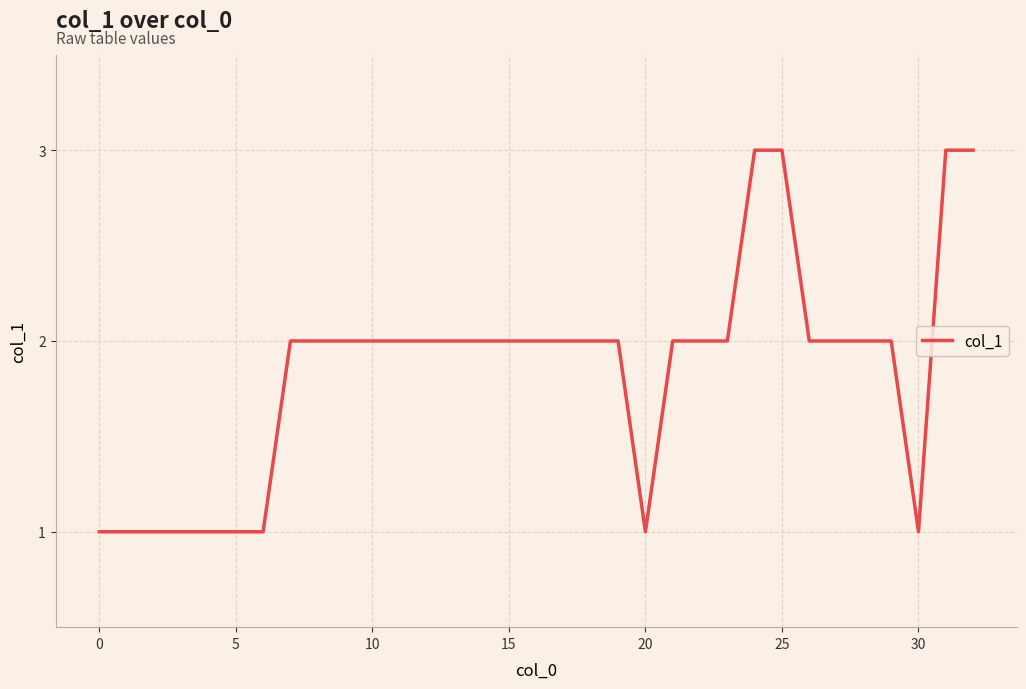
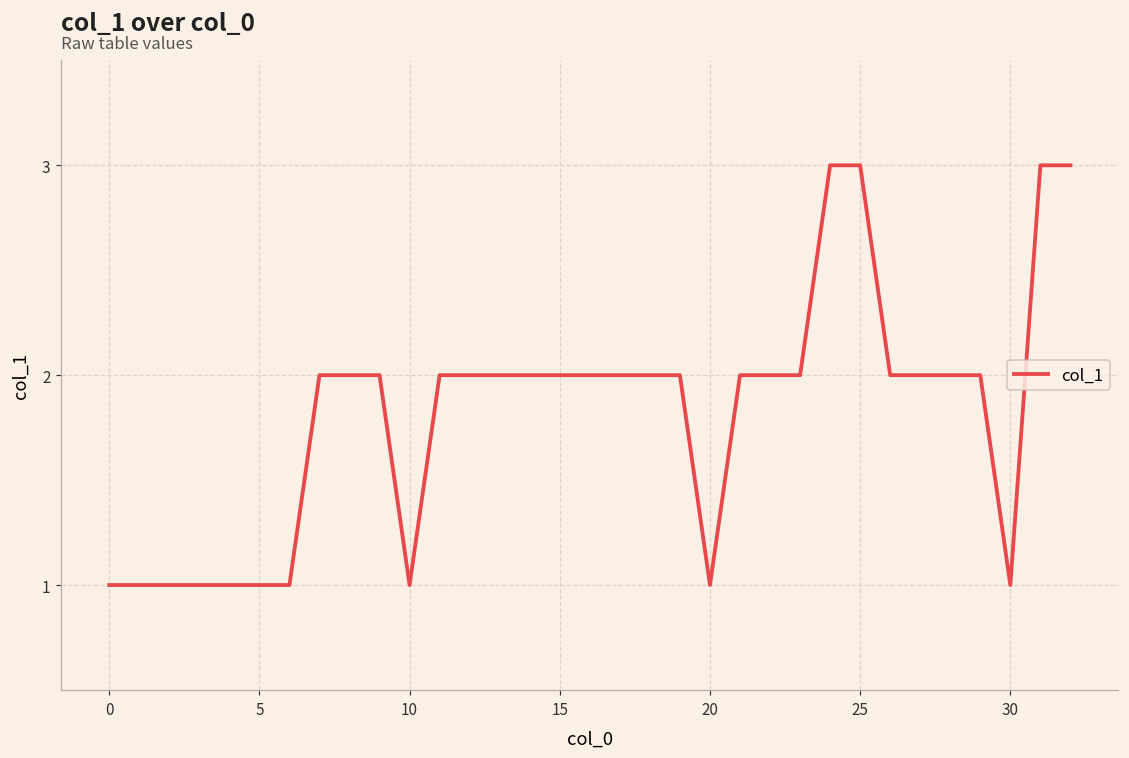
10: 2 -> 1
